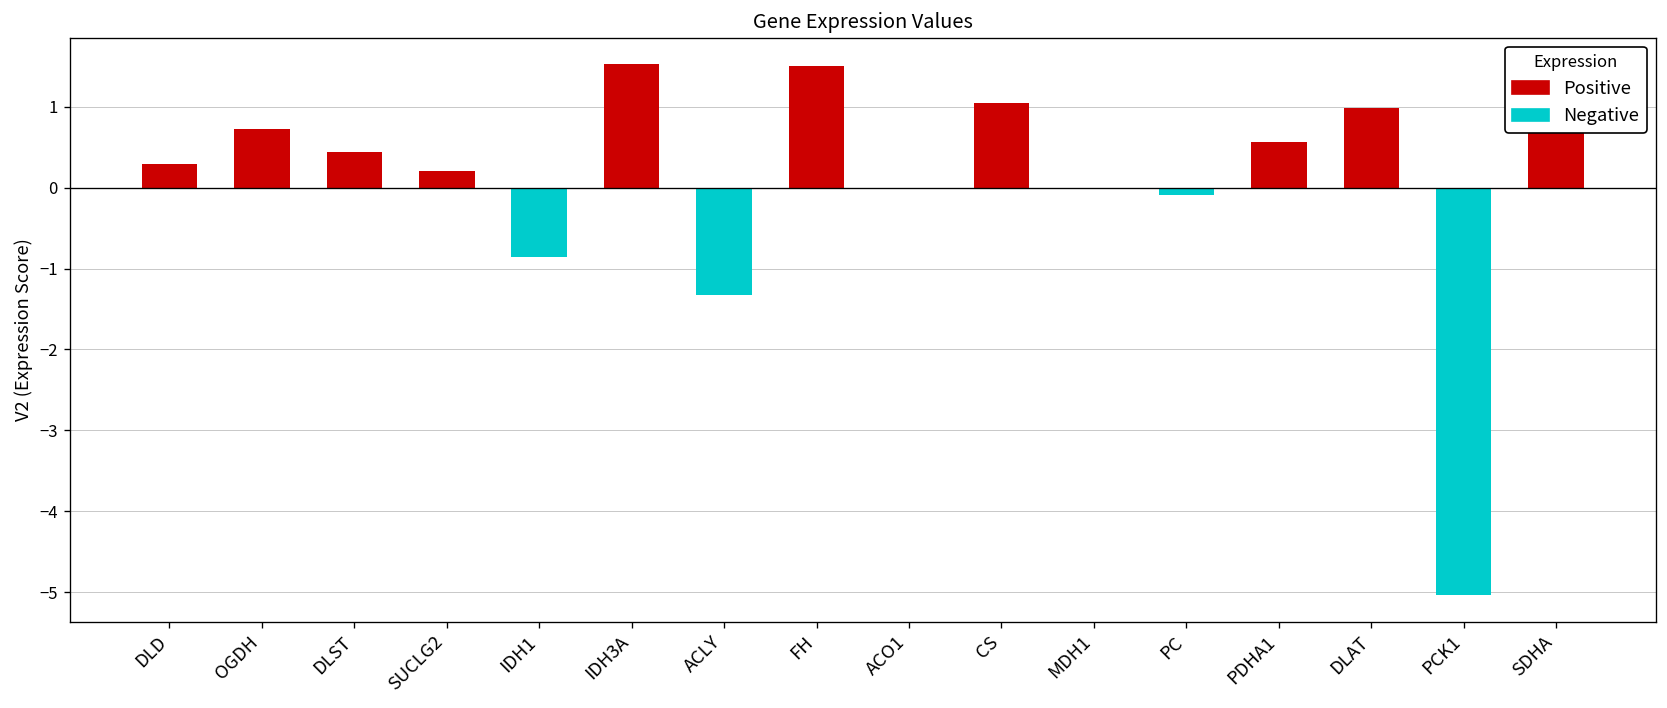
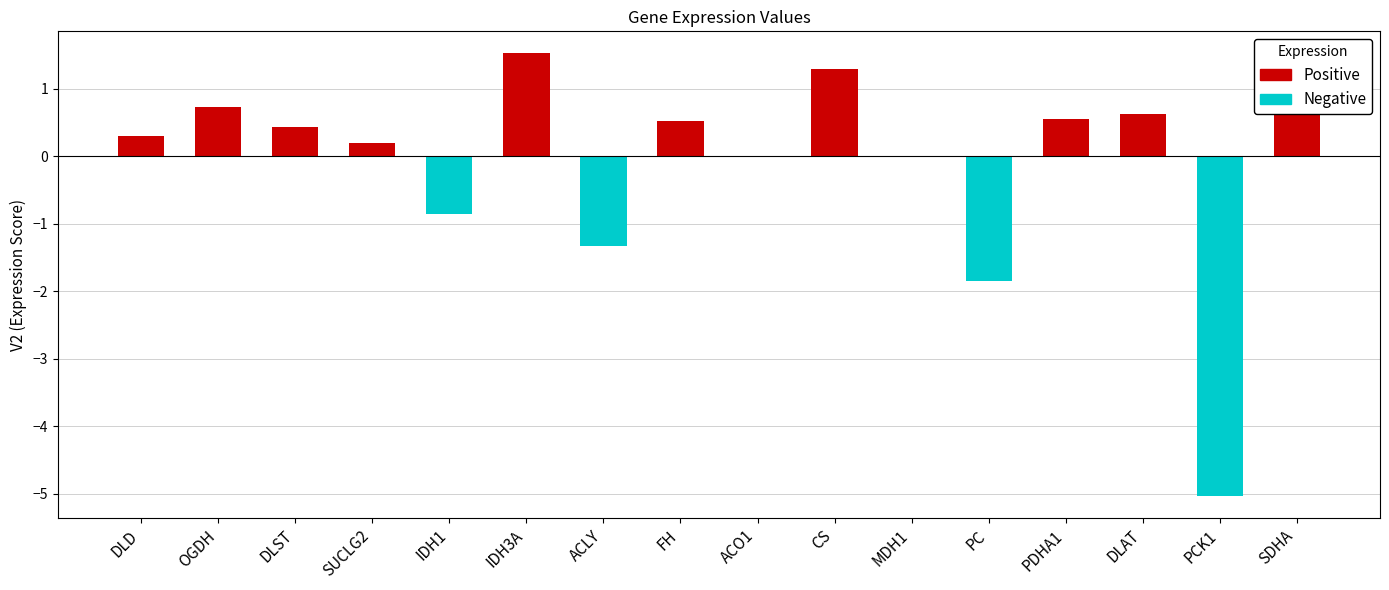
Positive, FH: 1.5 -> 0.5
Positive, CS: 1.0 -> 1.3
Negative, PC: -0.1 -> -1.8
Positive, DLAT: 1.0 -> 0.6
